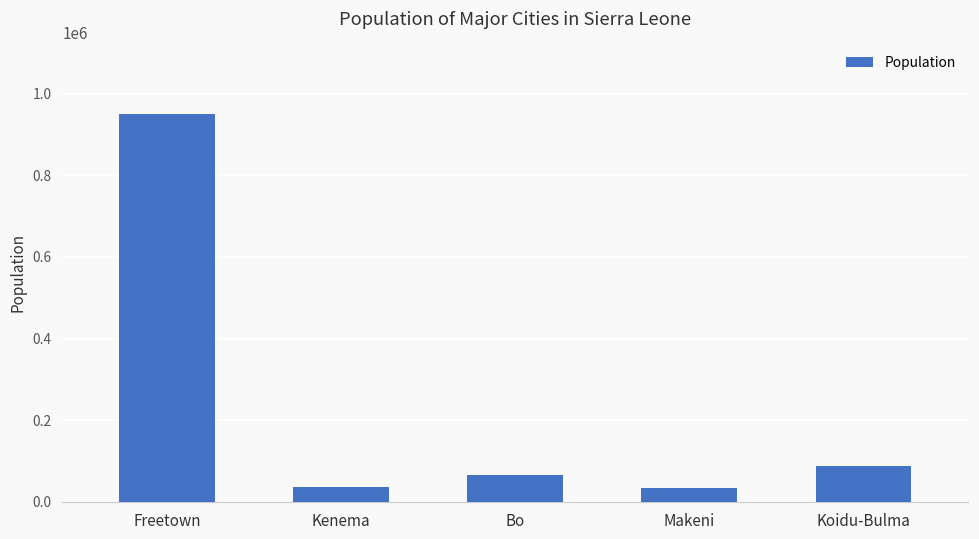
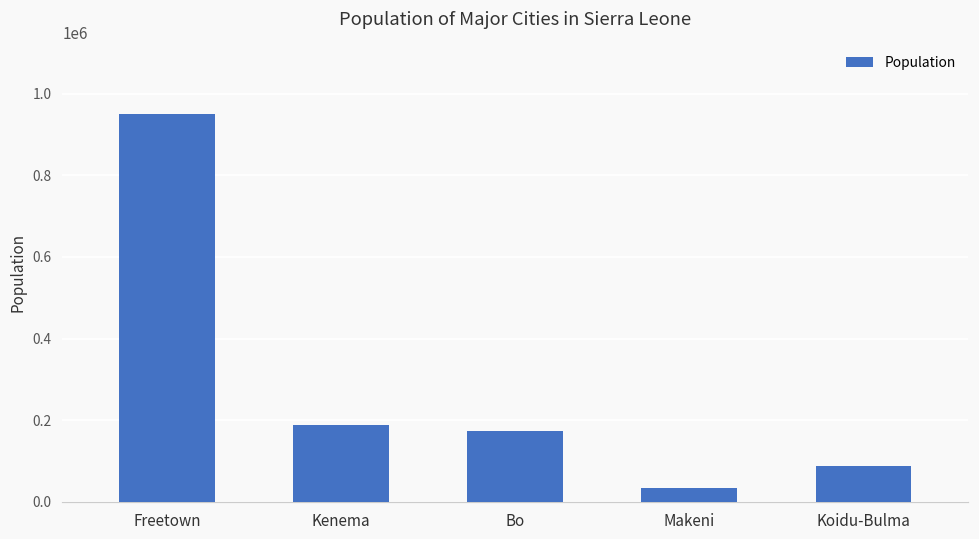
Kenema: 40000 -> 190000
Bo: 70000 -> 170000
